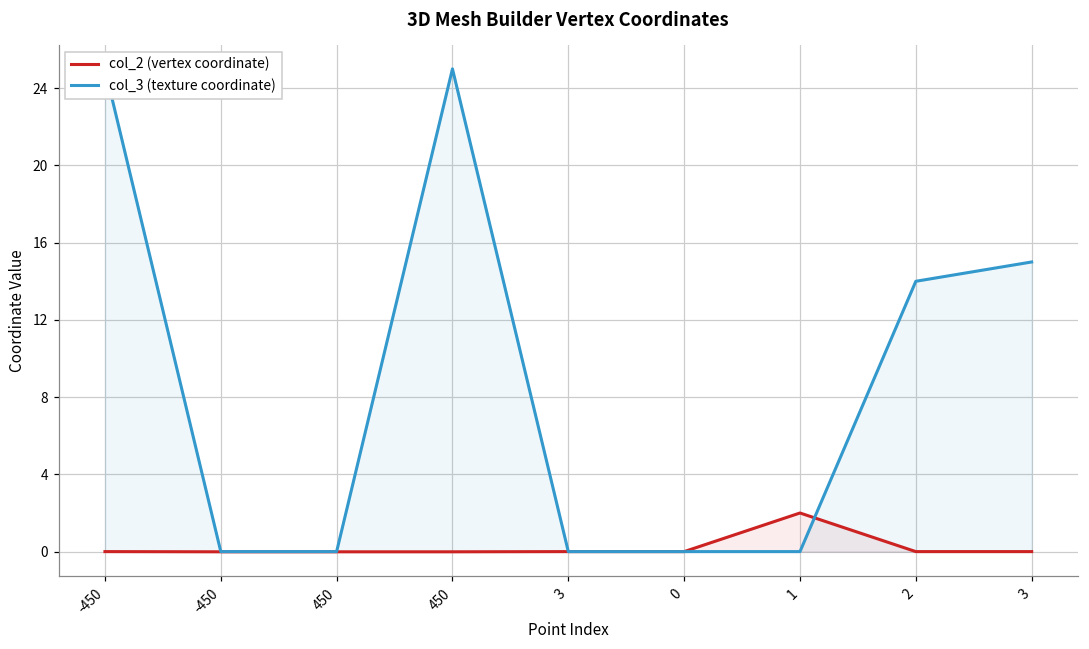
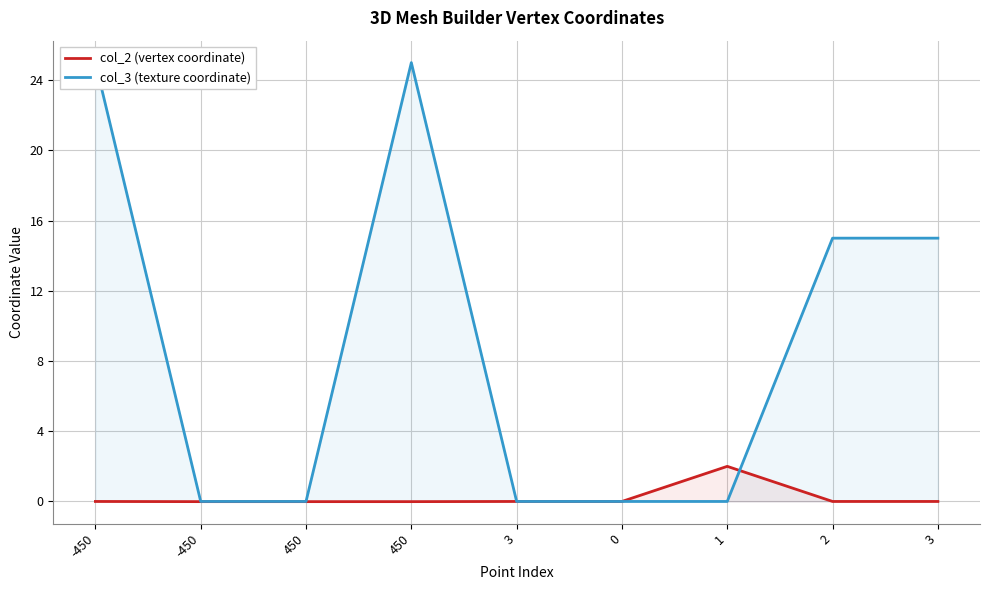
col_3 (texture coordinate), 2: 14 -> 15
